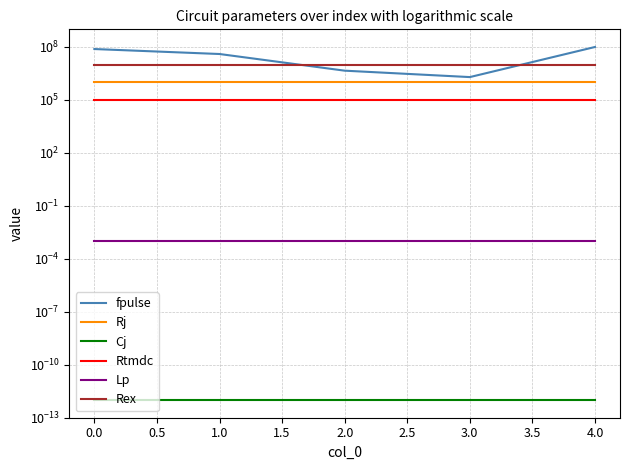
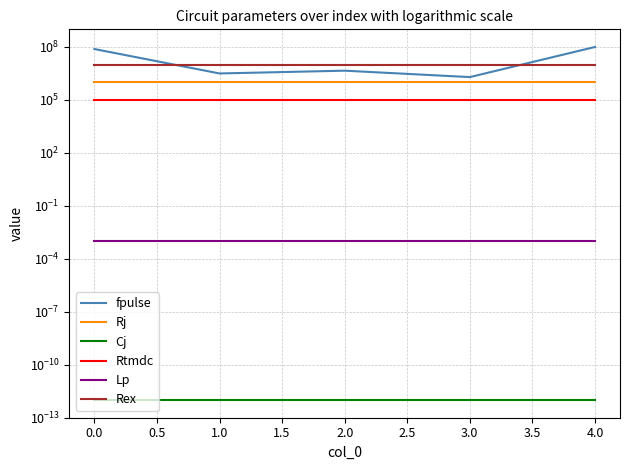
fpulse, 1.0: 40000000 -> 3000000
